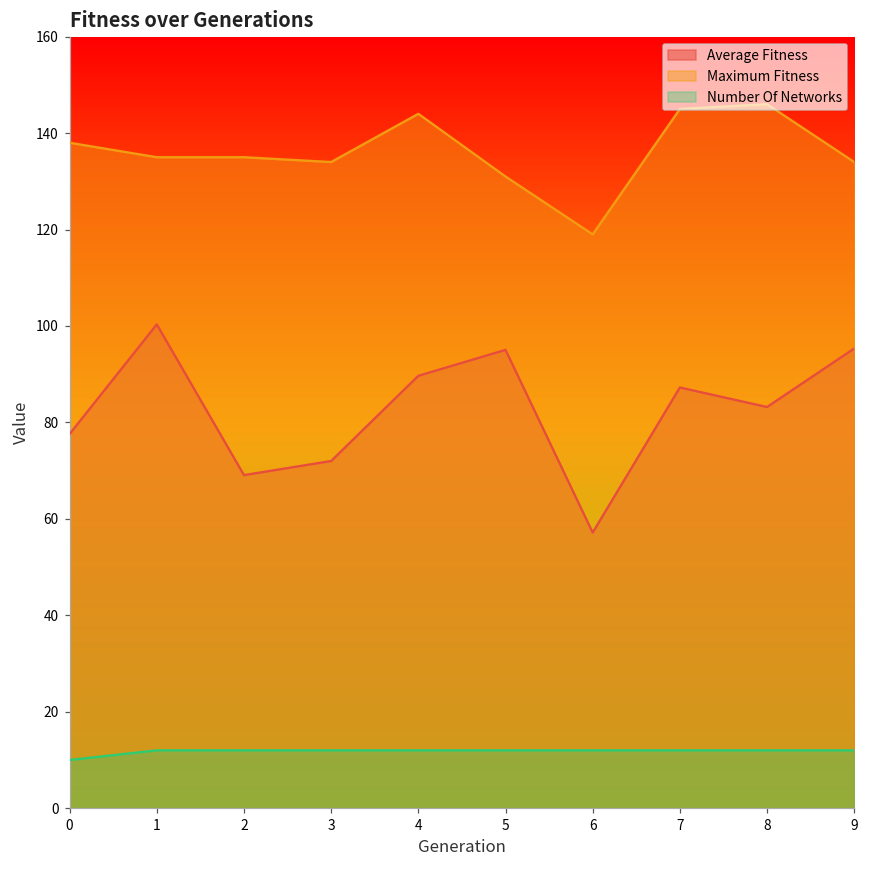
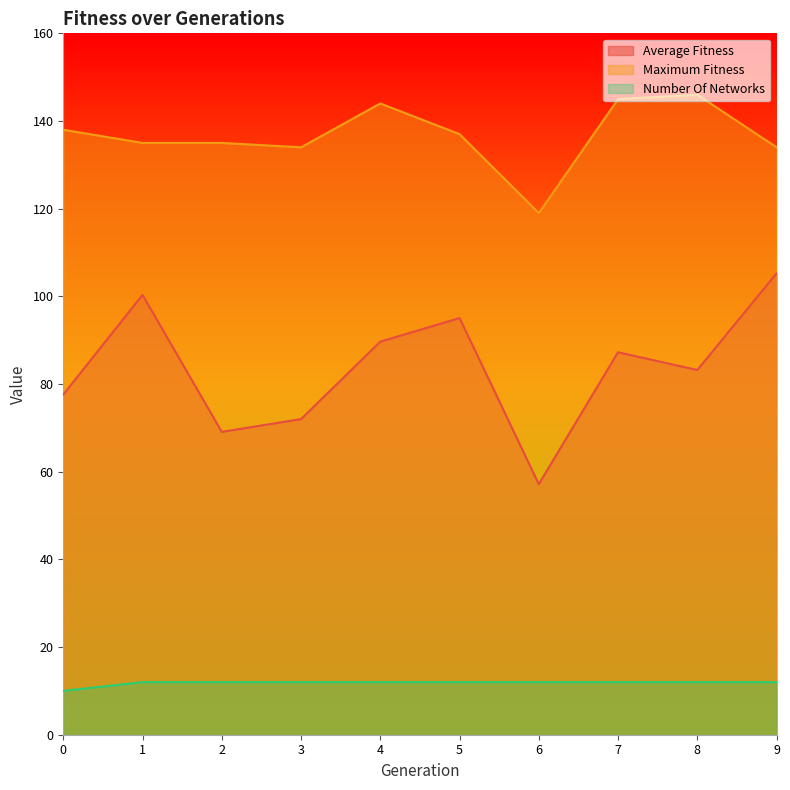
Maximum Fitness, 5: 131 -> 137
Average Fitness, 9: 95 -> 105
